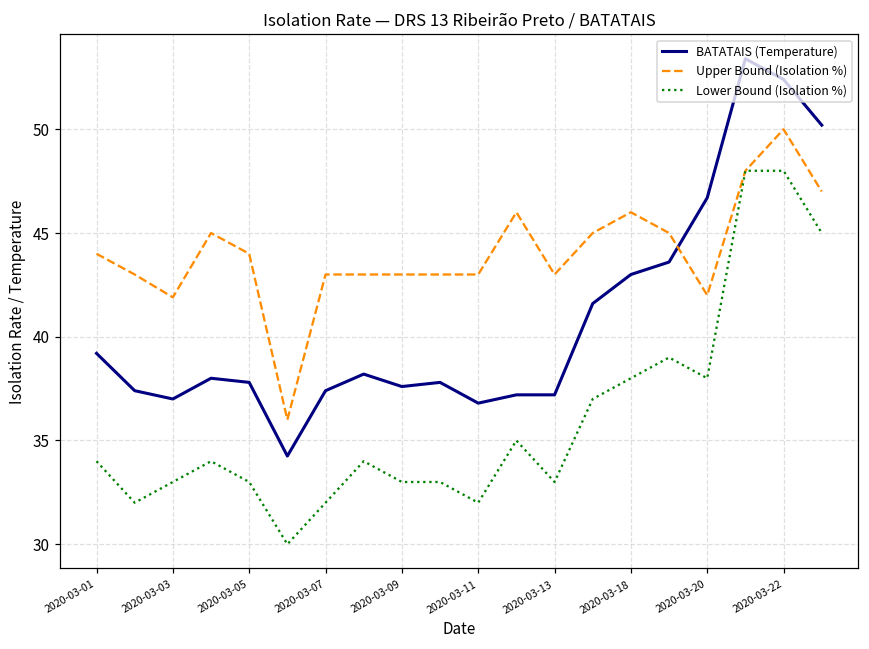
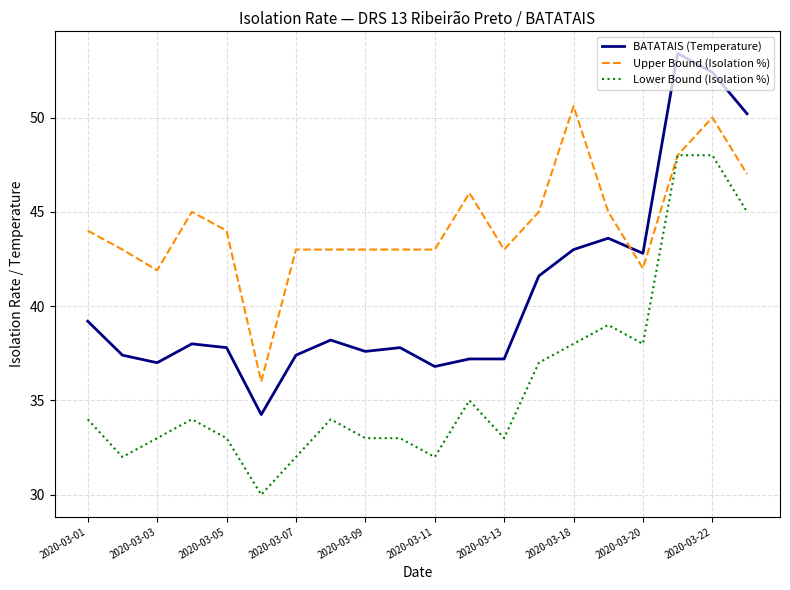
Upper Bound (Isolation %), 2020-03-18: 46.0 -> 50.6
BATATAIS (Temperature), 2020-03-20: 46.7 -> 42.8
